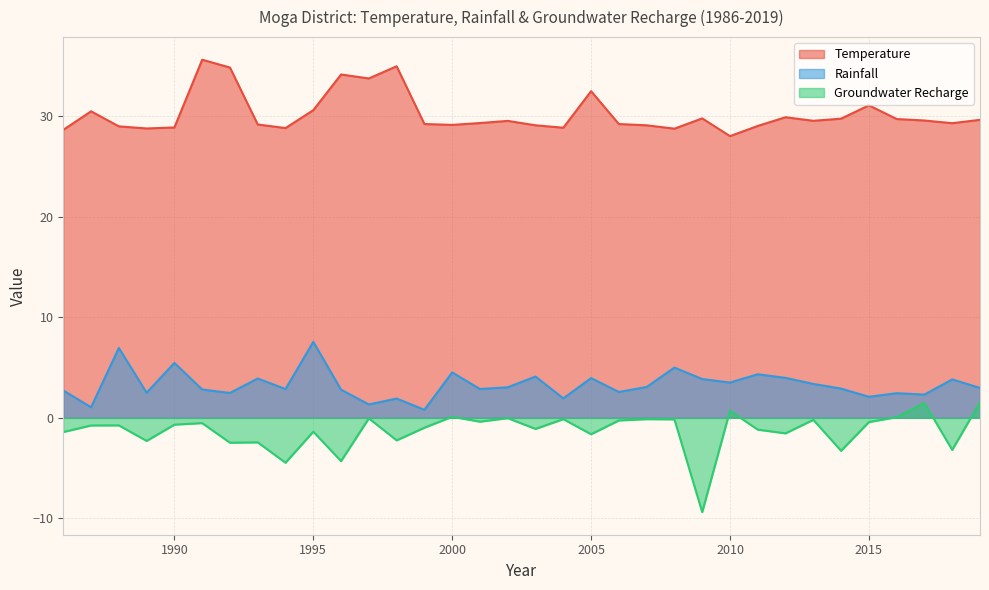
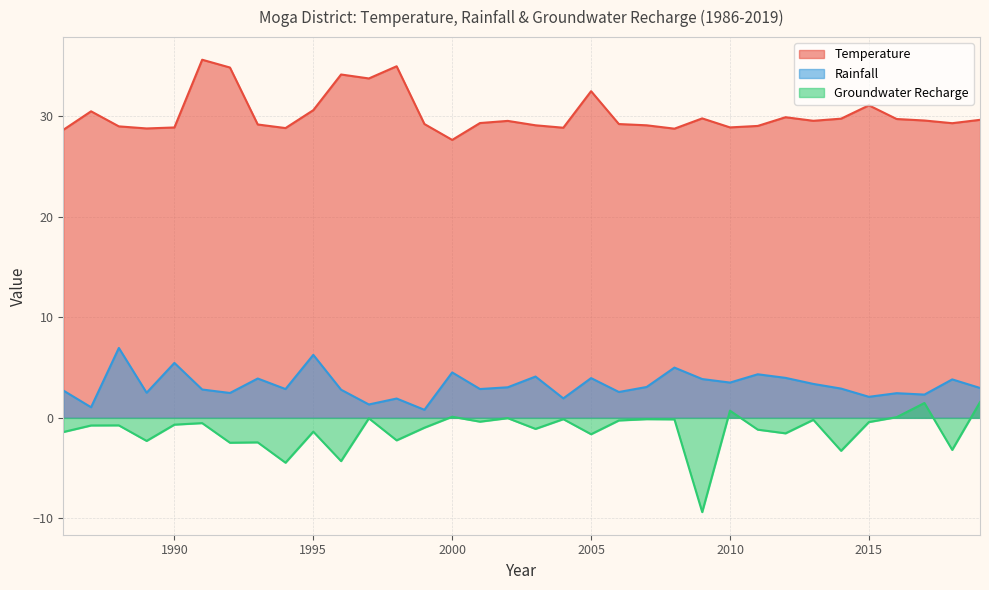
Rainfall, 1995: 7.6 -> 6.3
Temperature, 2000: 29.2 -> 27.7
Temperature, 2010: 28.0 -> 28.9
